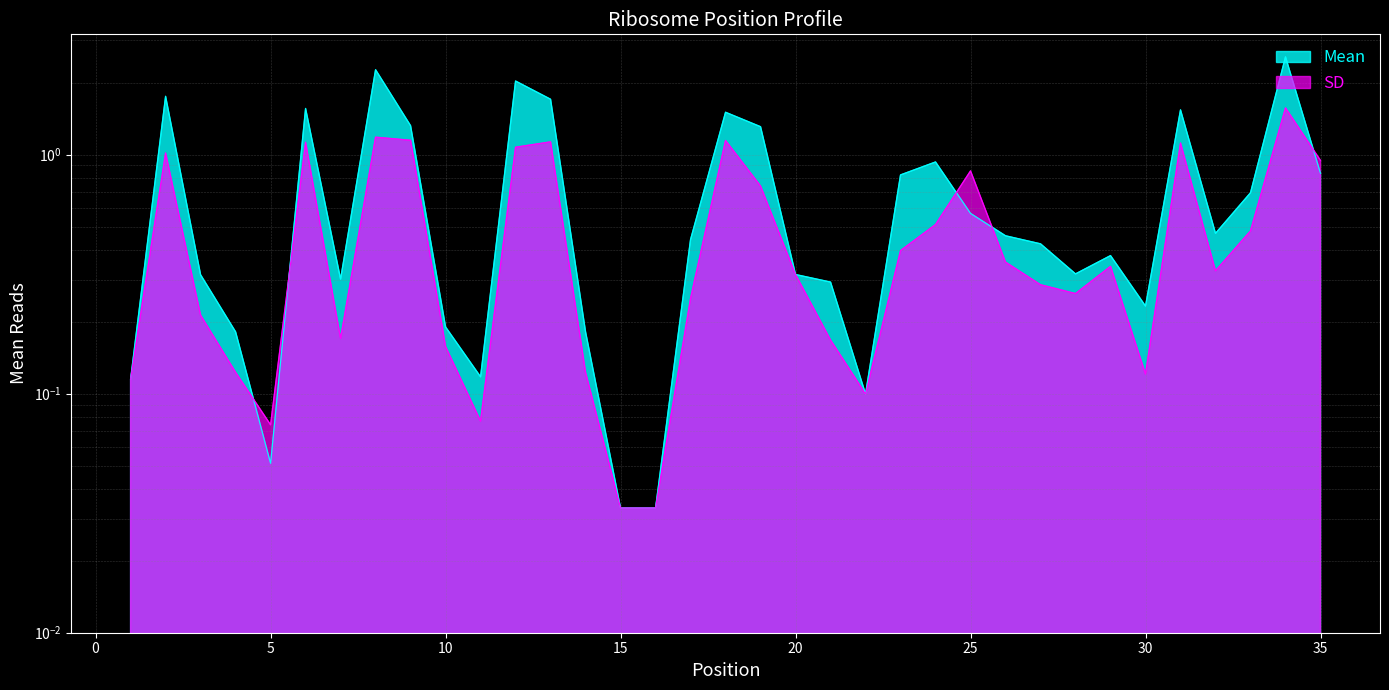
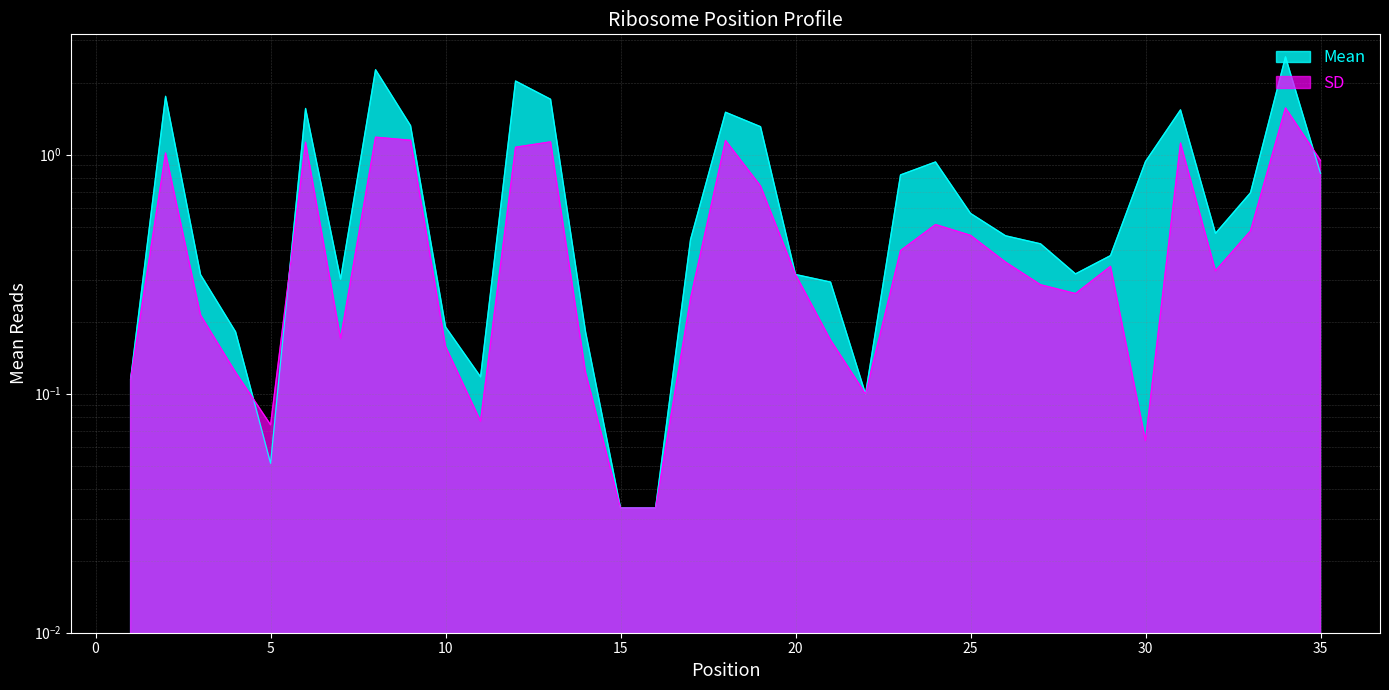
SD, 25: 0.85 -> 0.46
Mean, 30: 0.23 -> 0.93
SD, 30: 0.12 -> 0.064
